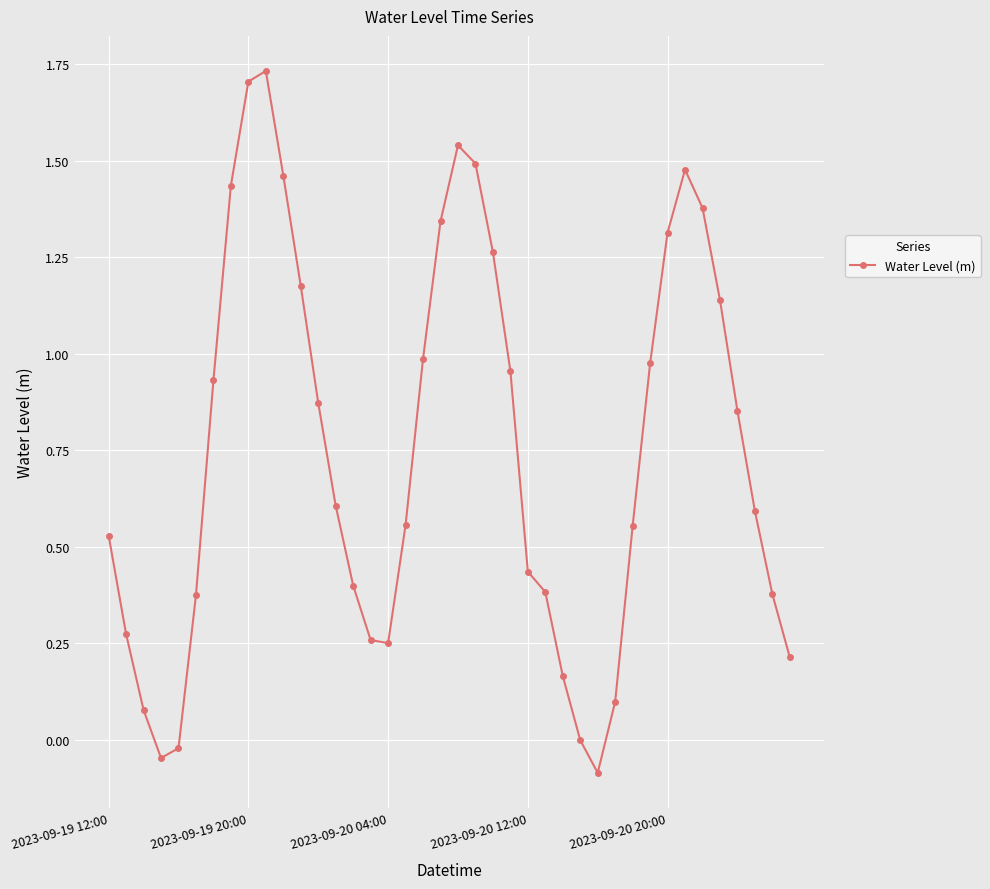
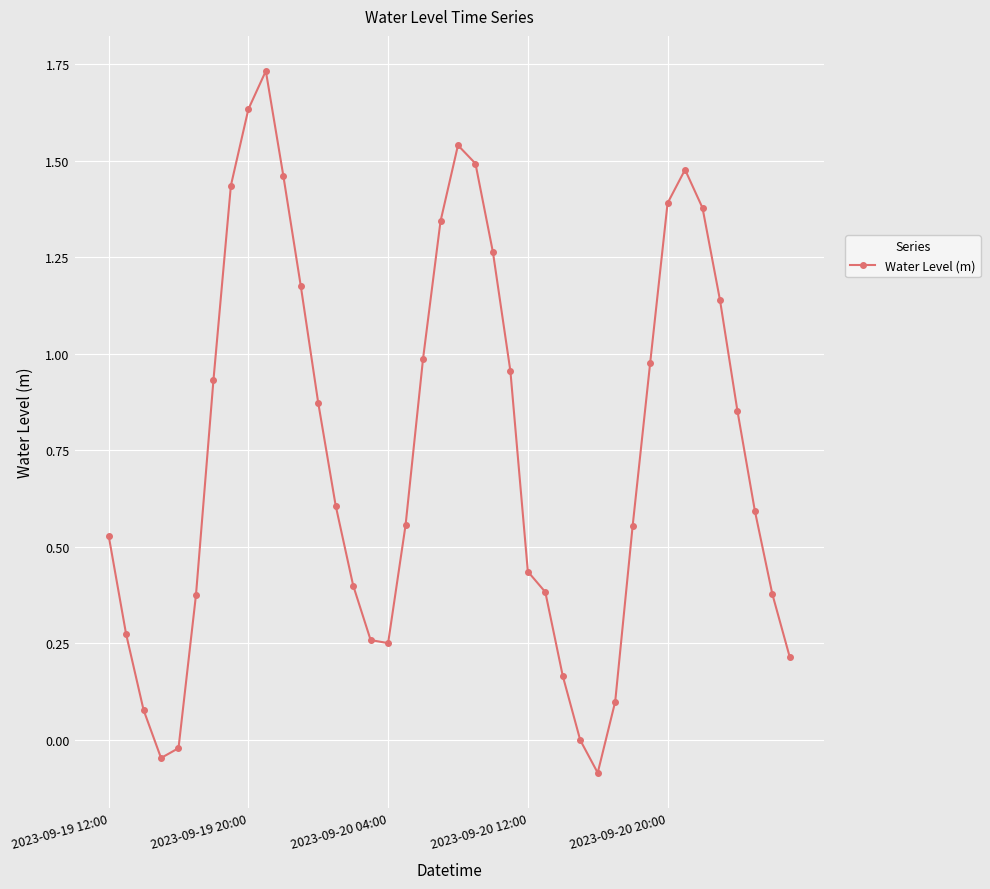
2023-09-19 20:00: 1.70 -> 1.63
2023-09-20 20:00: 1.31 -> 1.39
